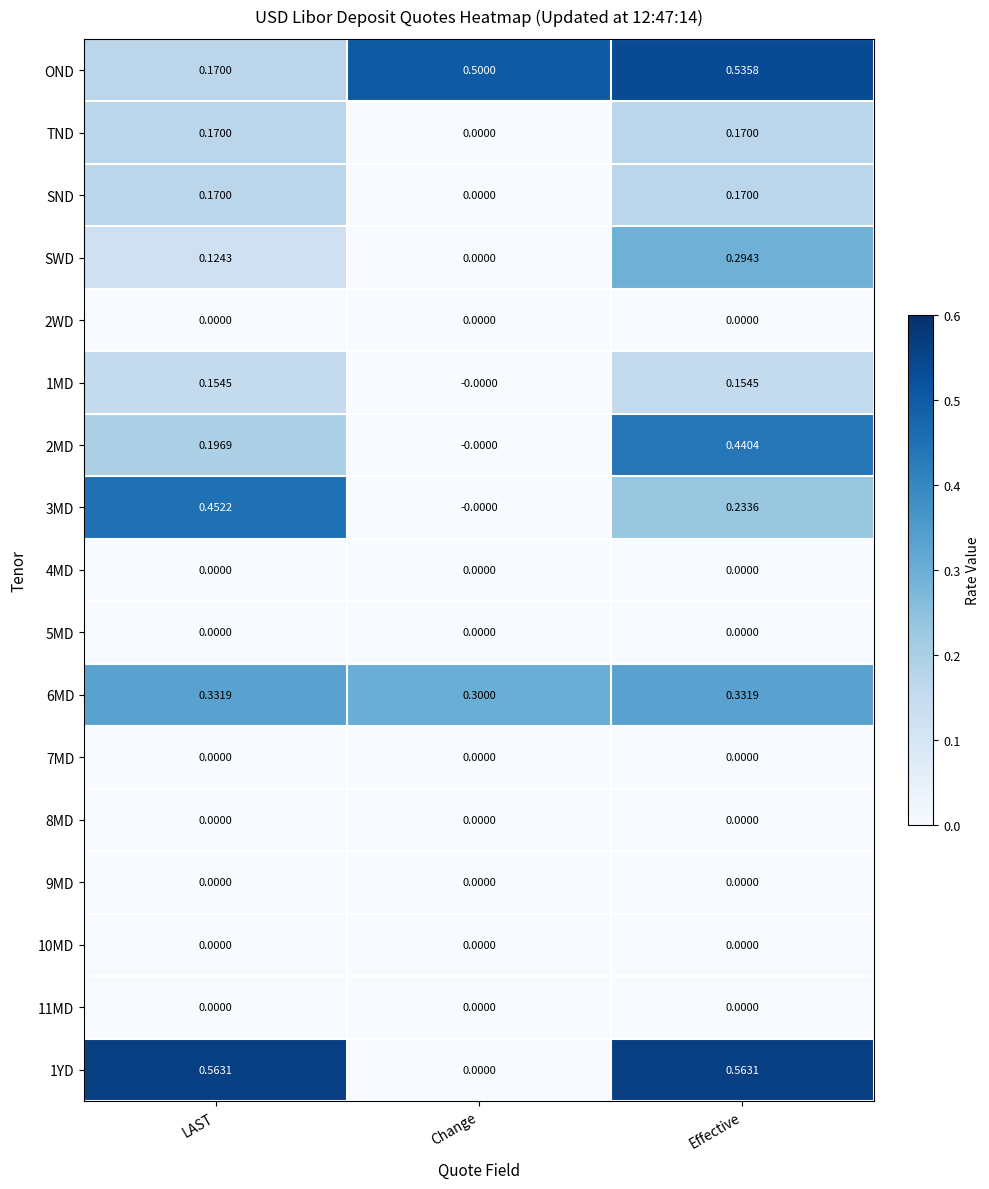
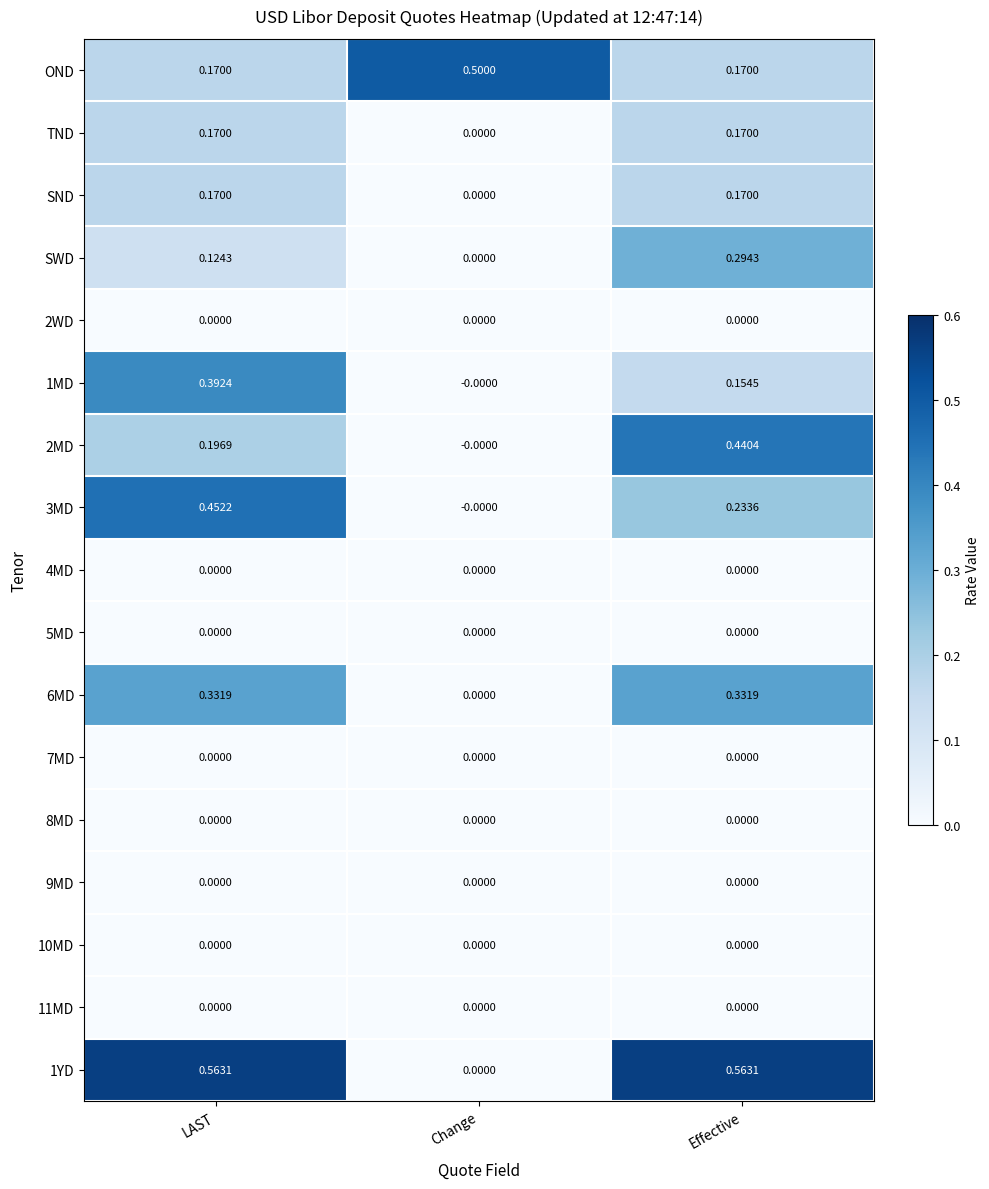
OND, Effective: 0.5358 -> 0.1700
1MD, LAST: 0.1545 -> 0.3924
6MD, Change: 0.3000 -> 0.0000
